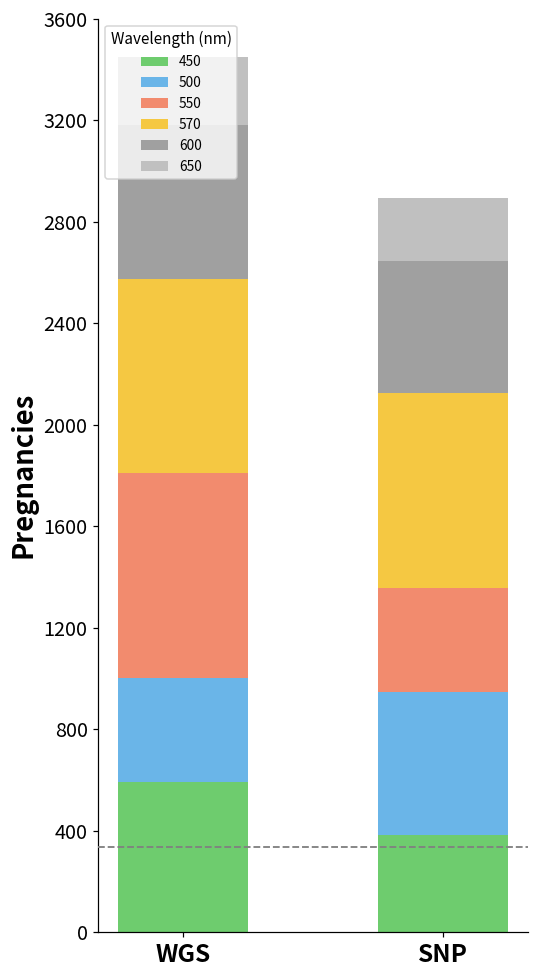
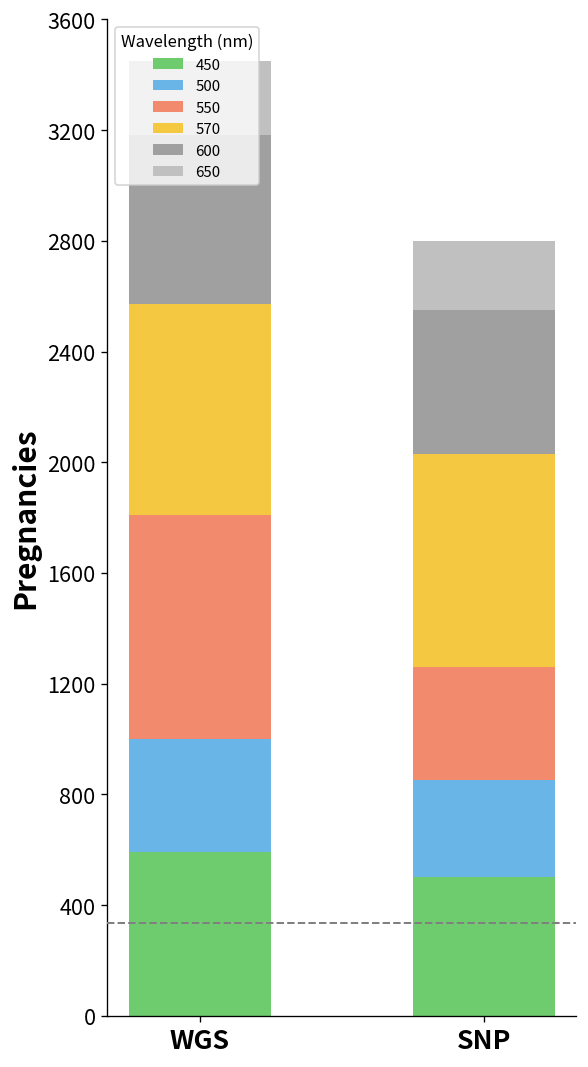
450, SNP: 380 -> 500
500, SNP: 570 -> 350
